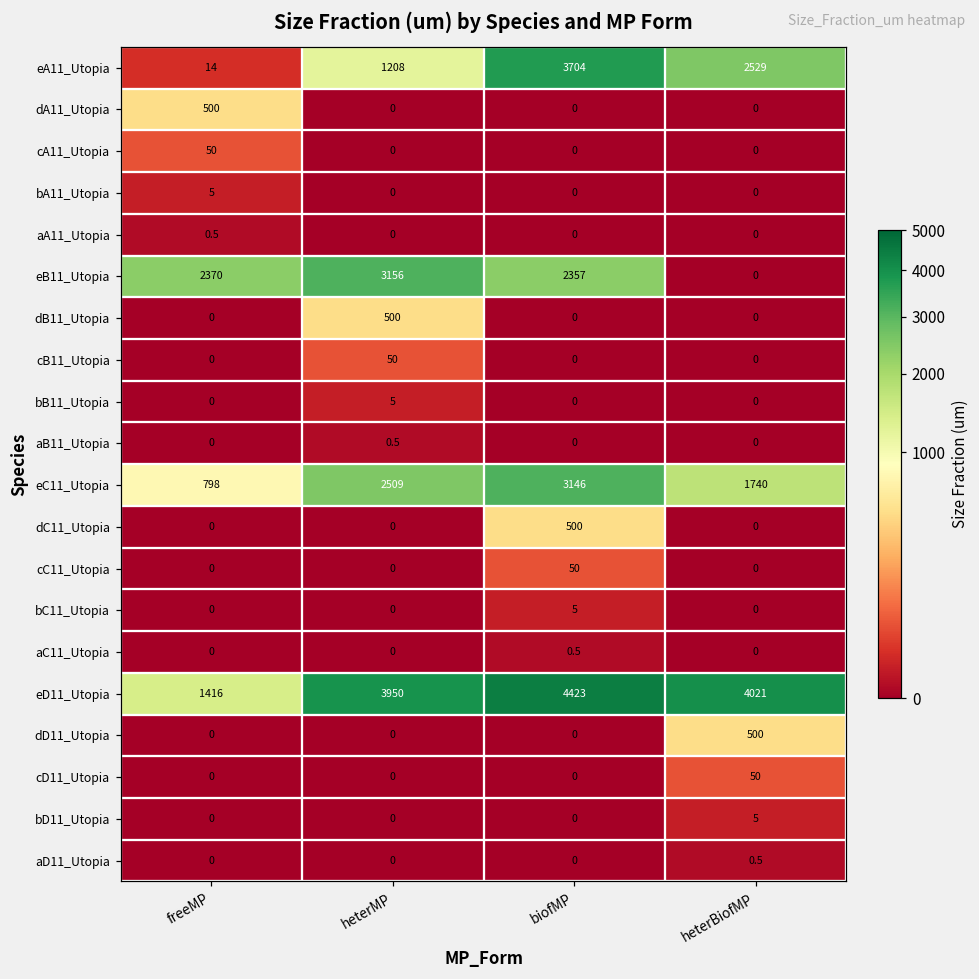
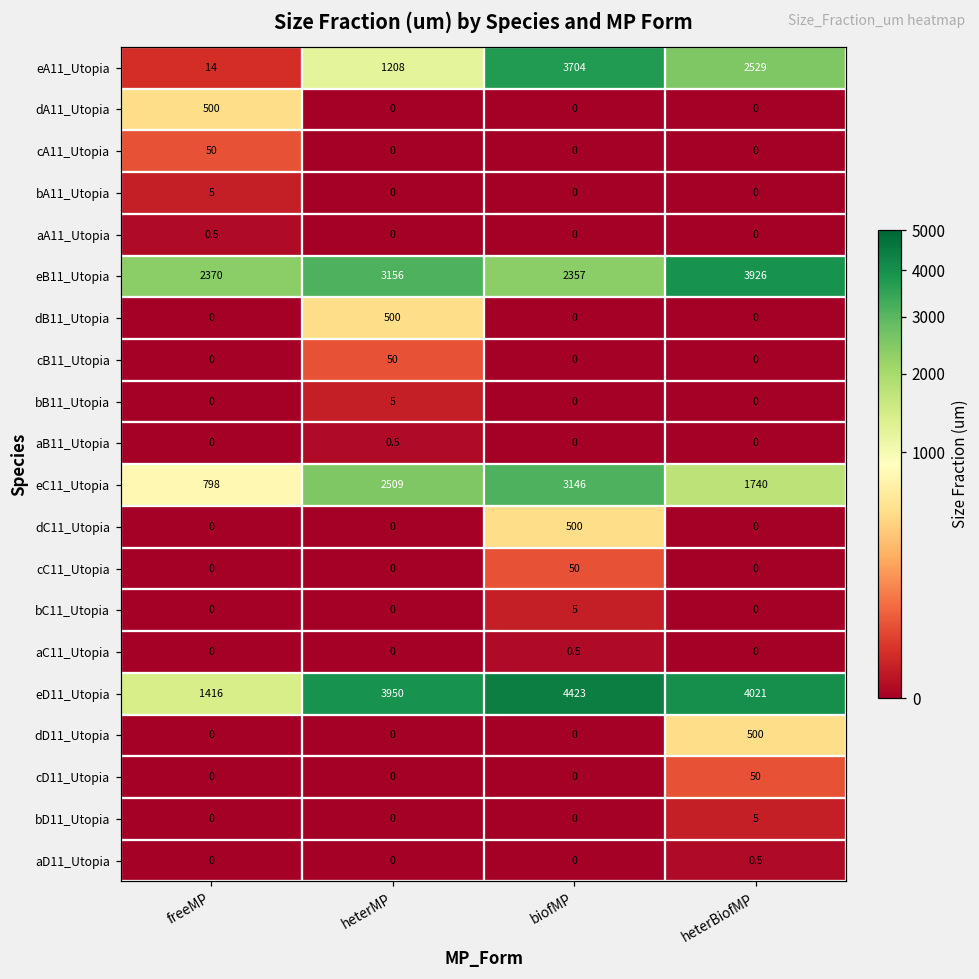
eB11_Utopia, heterBiofMP: 0 -> 3926
